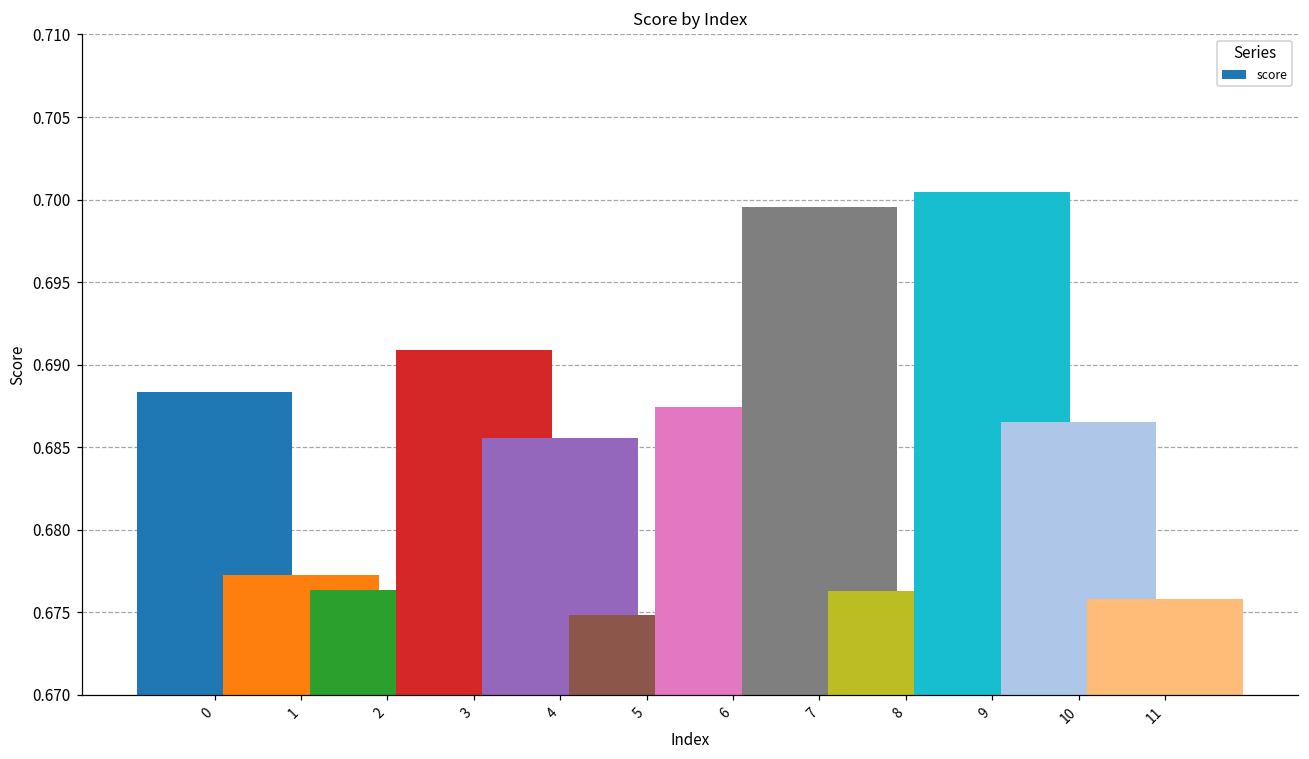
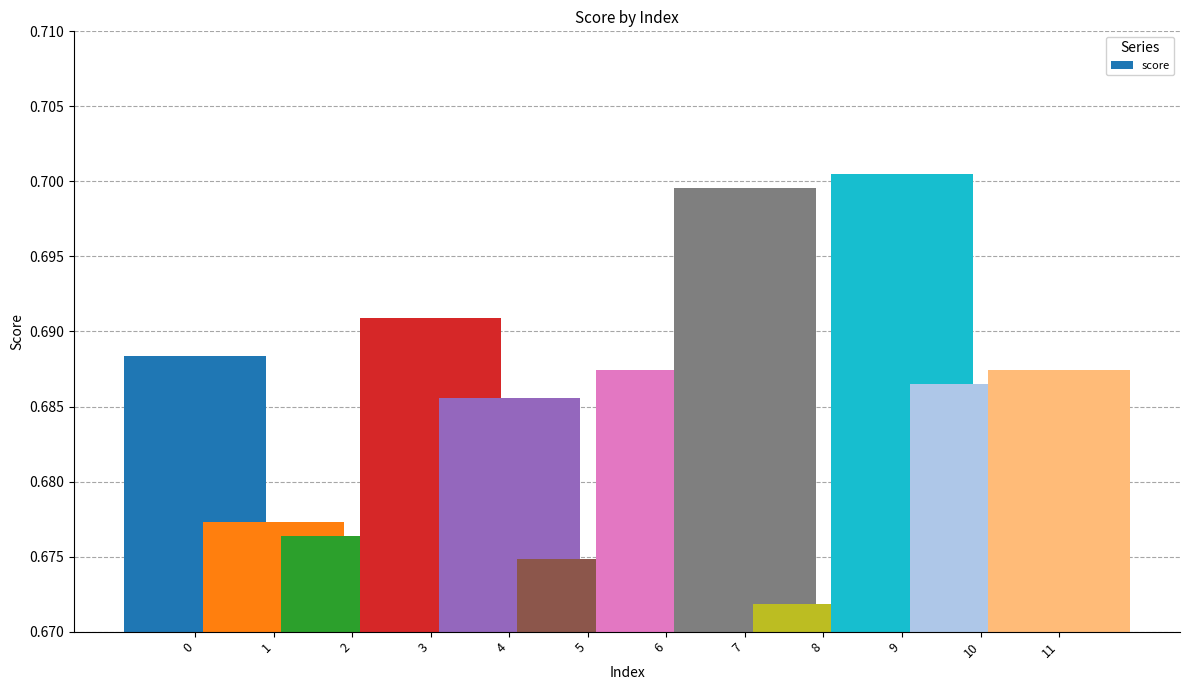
8: 0.6763 -> 0.6718
11: 0.6758 -> 0.6874
